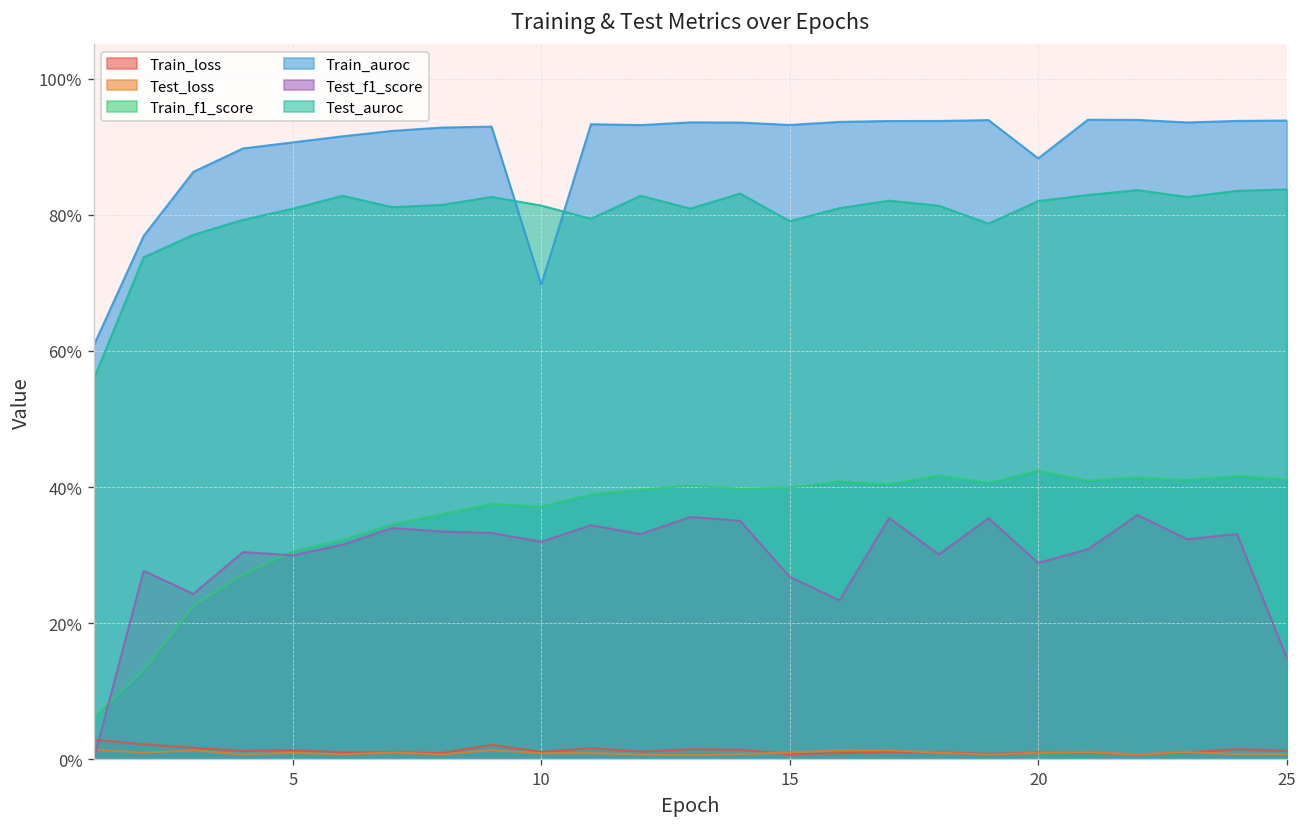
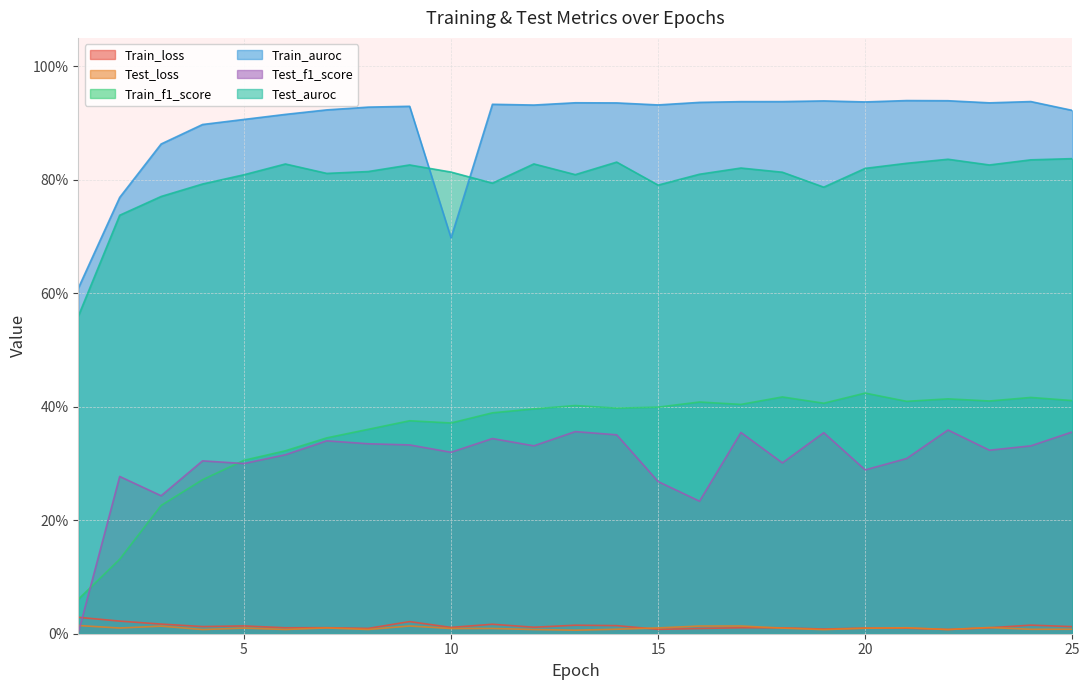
Train_auroc, 20: 88% -> 94%
Train_auroc, 25: 94% -> 92%
Test_f1_score, 25: 15% -> 36%
